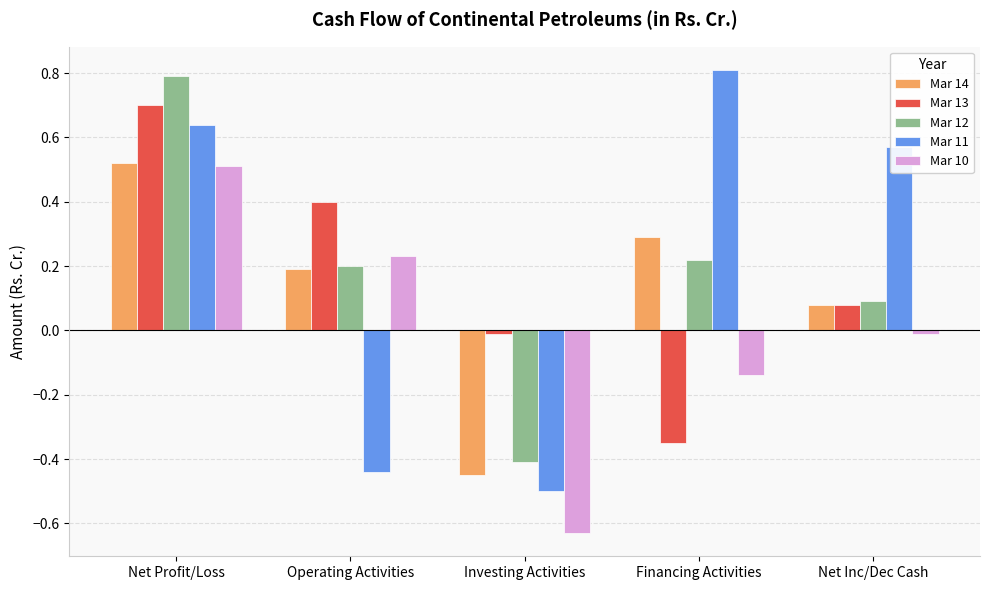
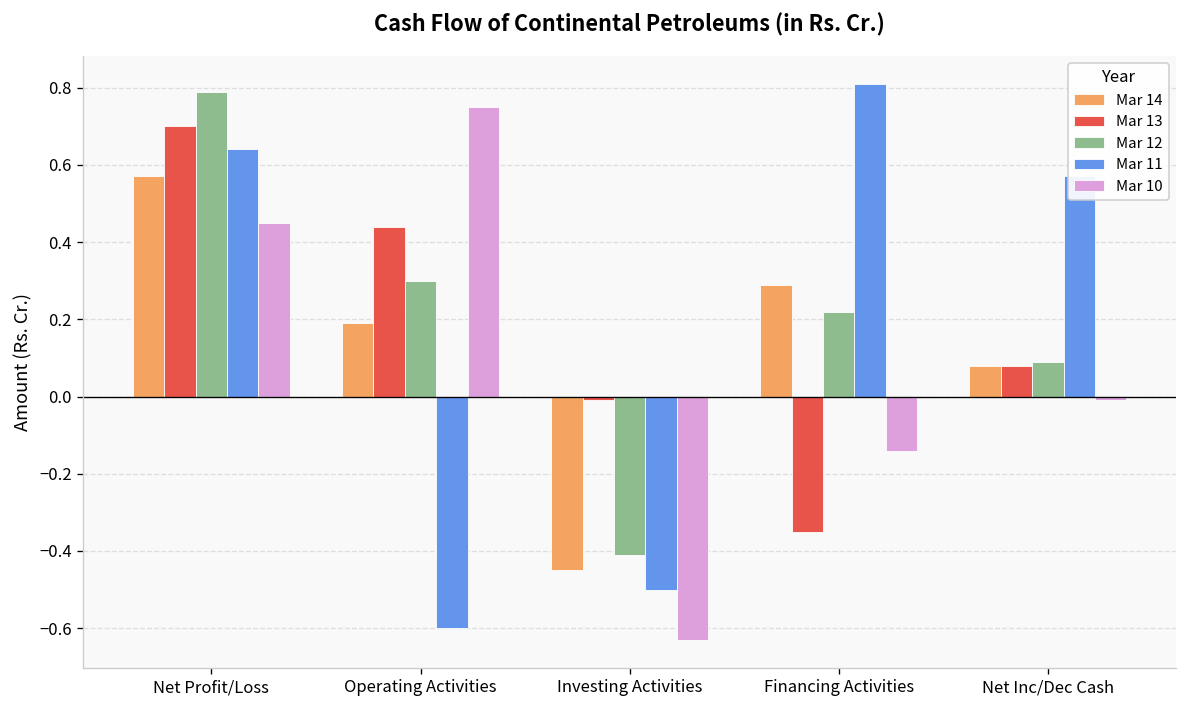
Mar 14, Net Profit/Loss: 0.52 -> 0.57
Mar 10, Net Profit/Loss: 0.51 -> 0.45
Mar 13, Operating Activities: 0.40 -> 0.44
Mar 12, Operating Activities: 0.2 -> 0.3
Mar 11, Operating Activities: -0.44 -> -0.60
Mar 10, Operating Activities: 0.23 -> 0.75
